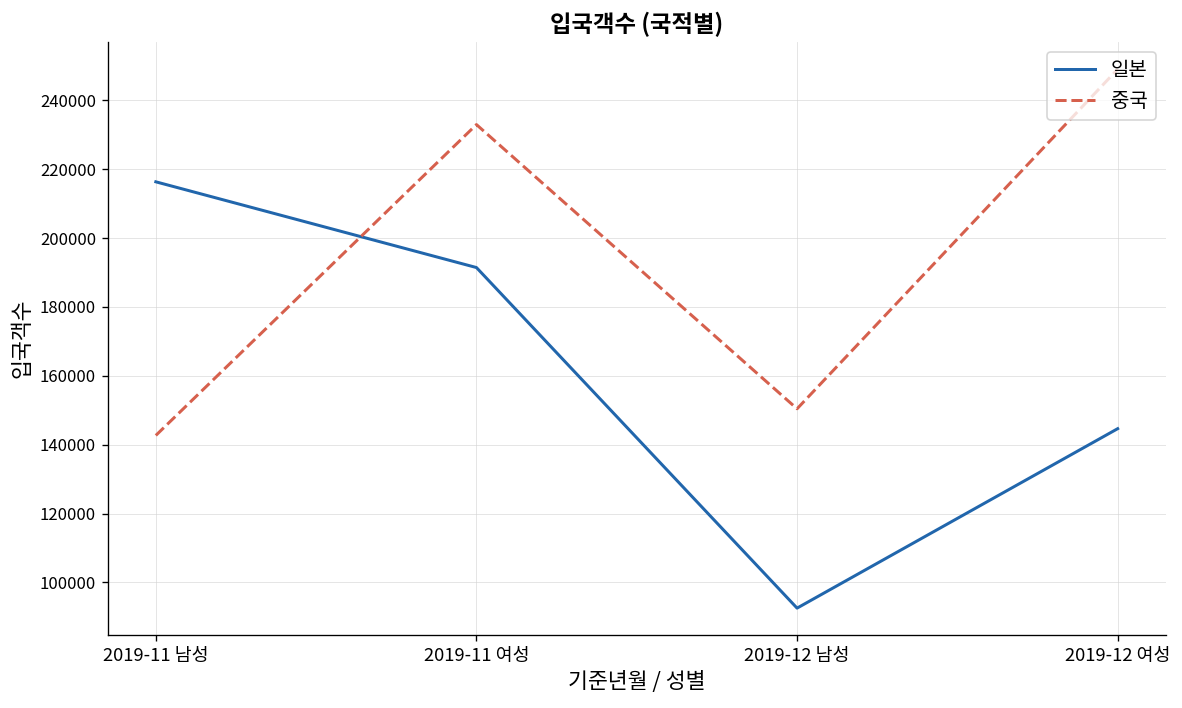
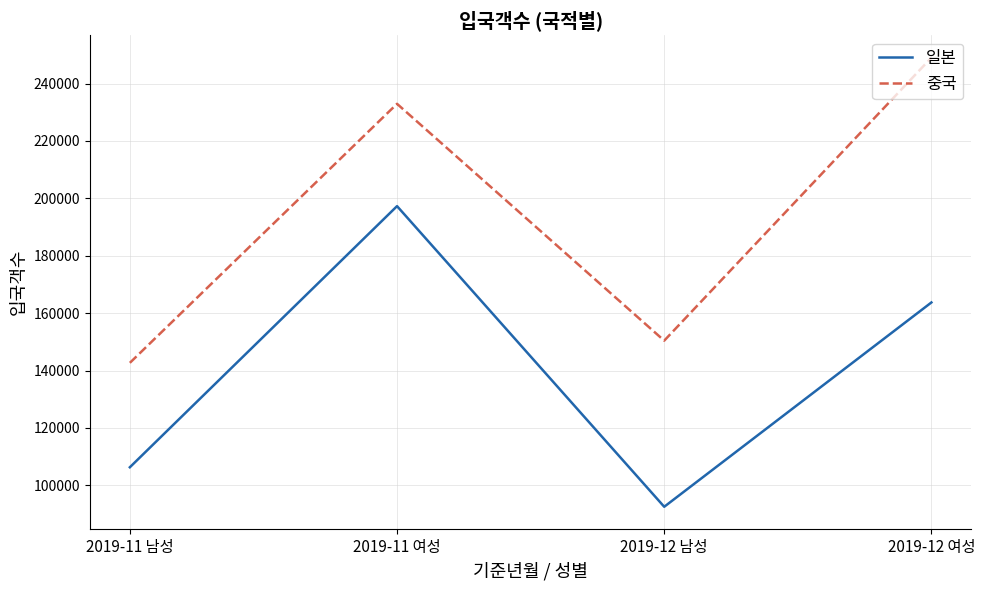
일본, 2019-11 남성: 216000 -> 106000
일본, 2019-11 여성: 191000 -> 197000
일본, 2019-12 여성: 145000 -> 164000
